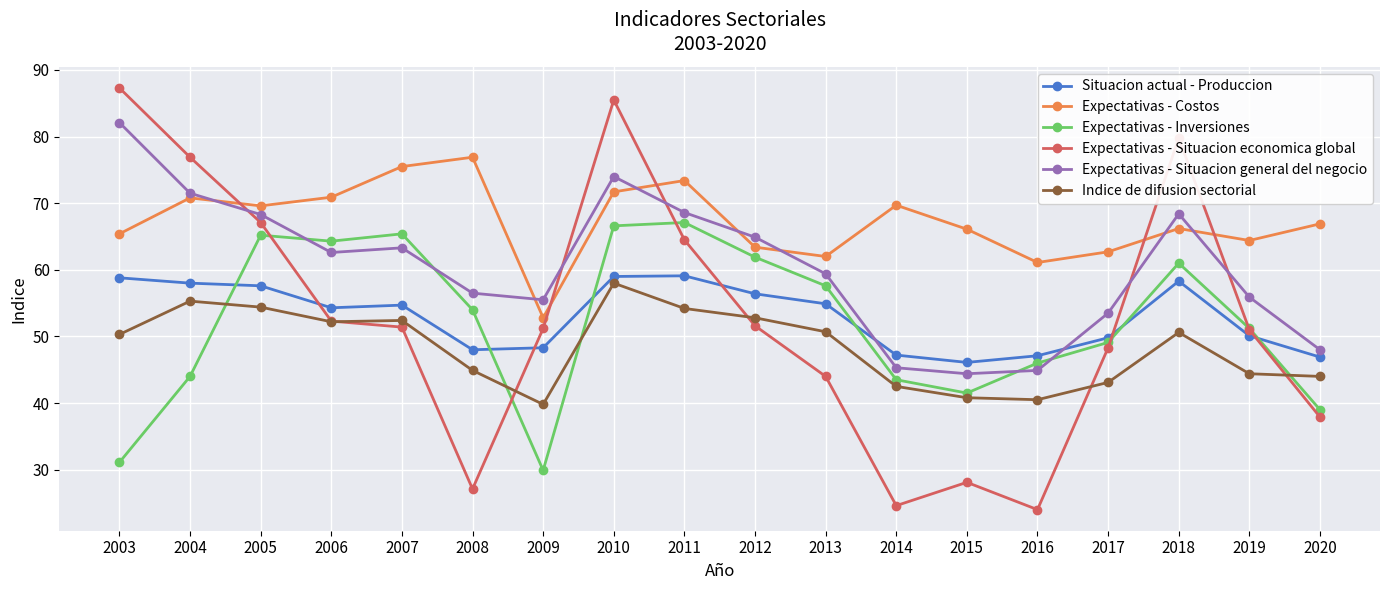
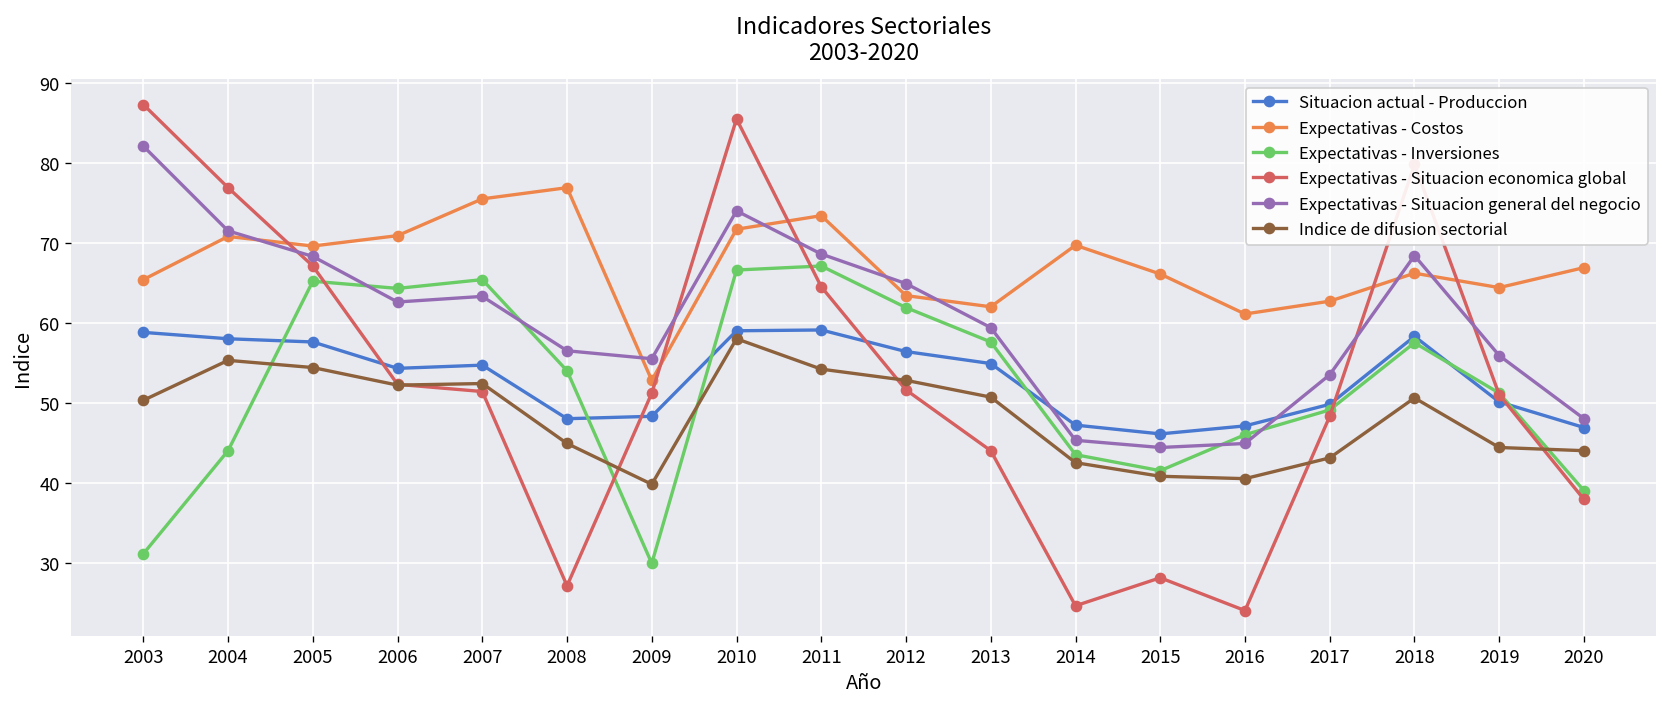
Expectativas - Inversiones, 2018: 61 -> 58
